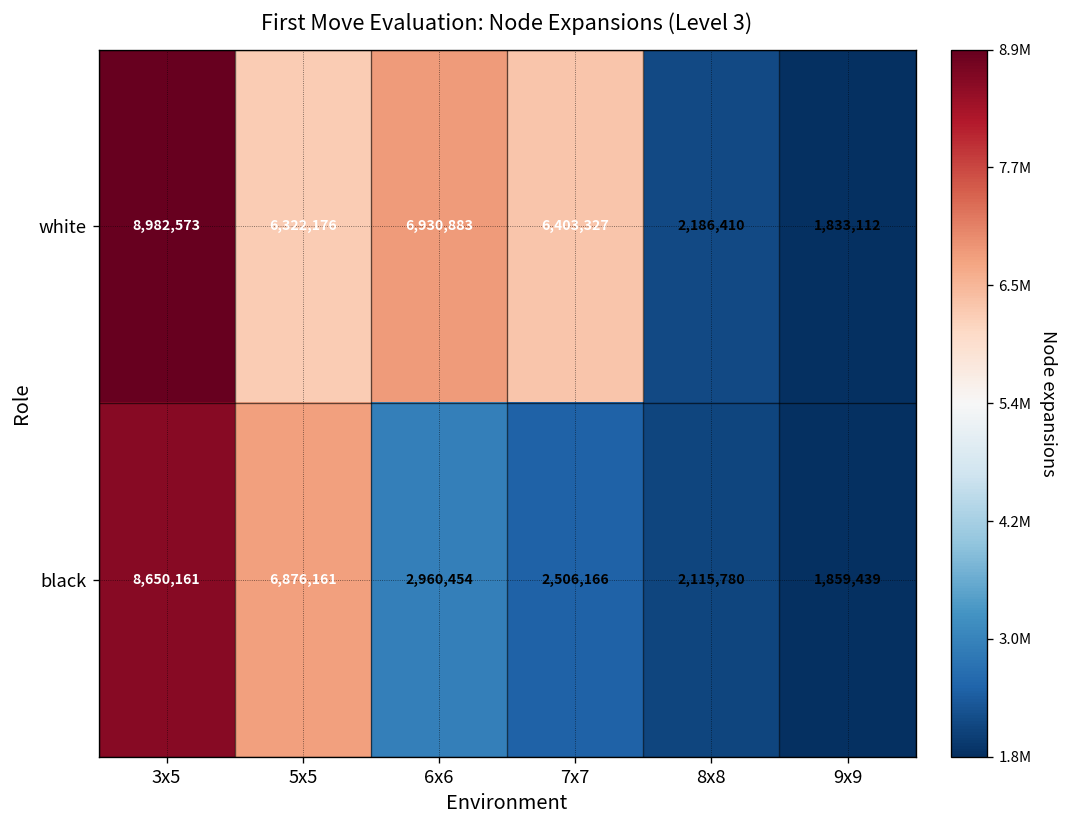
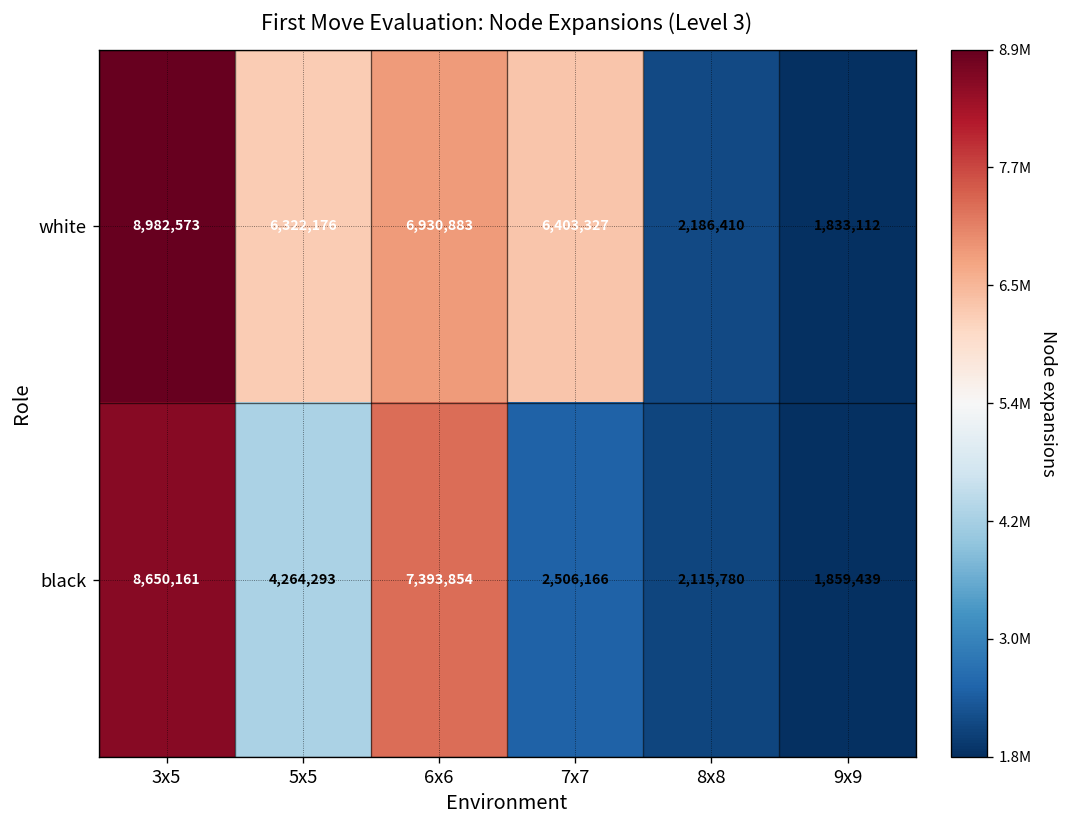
black, 5x5: 6,876,161 -> 4,264,293
black, 6x6: 2,960,454 -> 7,393,854
